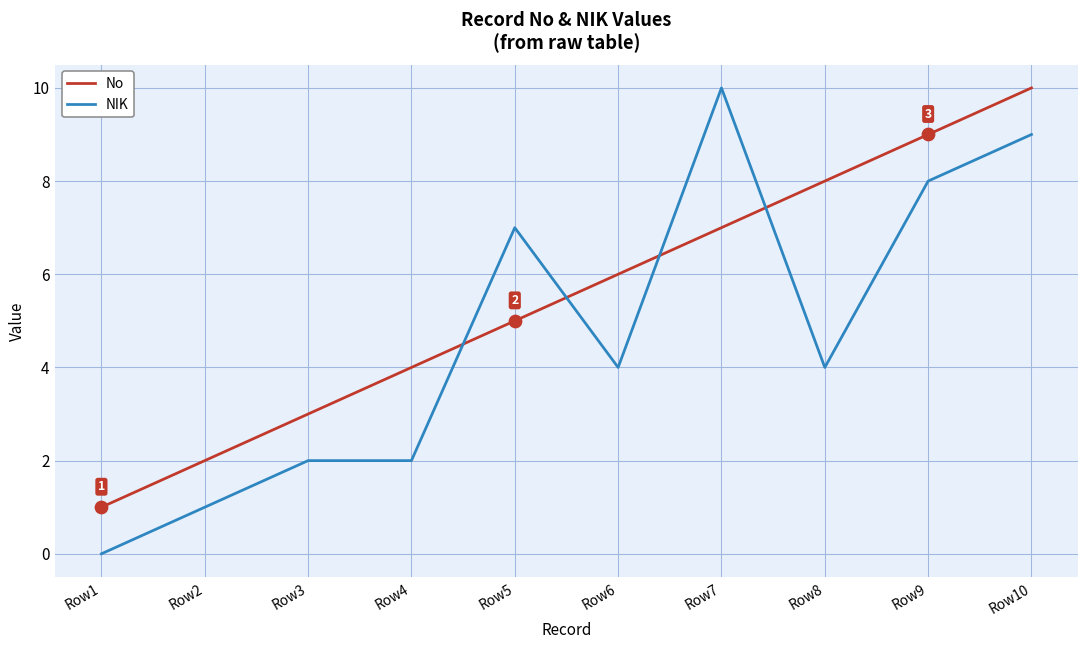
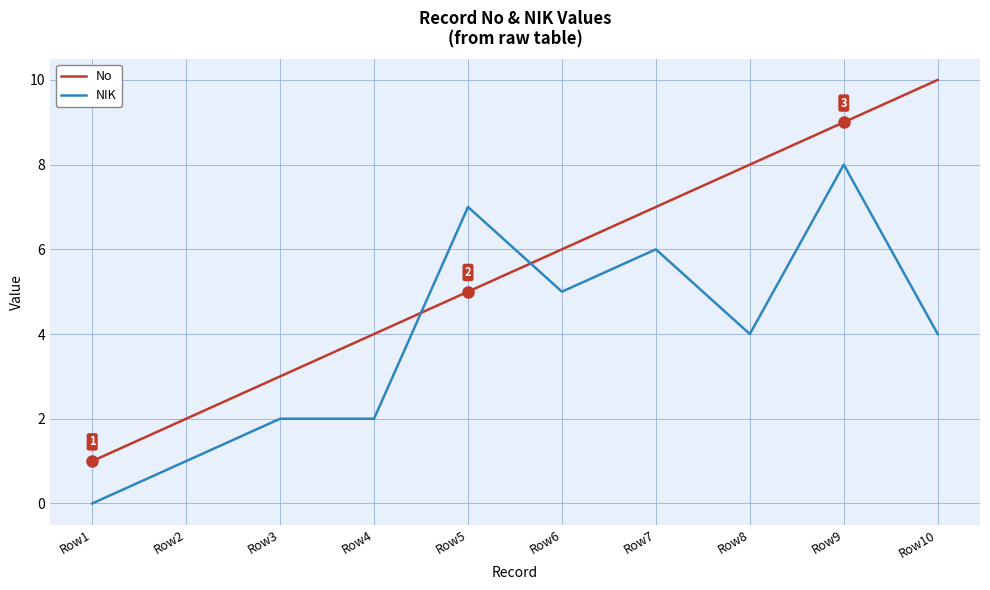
NIK, Row6: 4 -> 5
NIK, Row7: 10 -> 6
NIK, Row10: 9 -> 4
